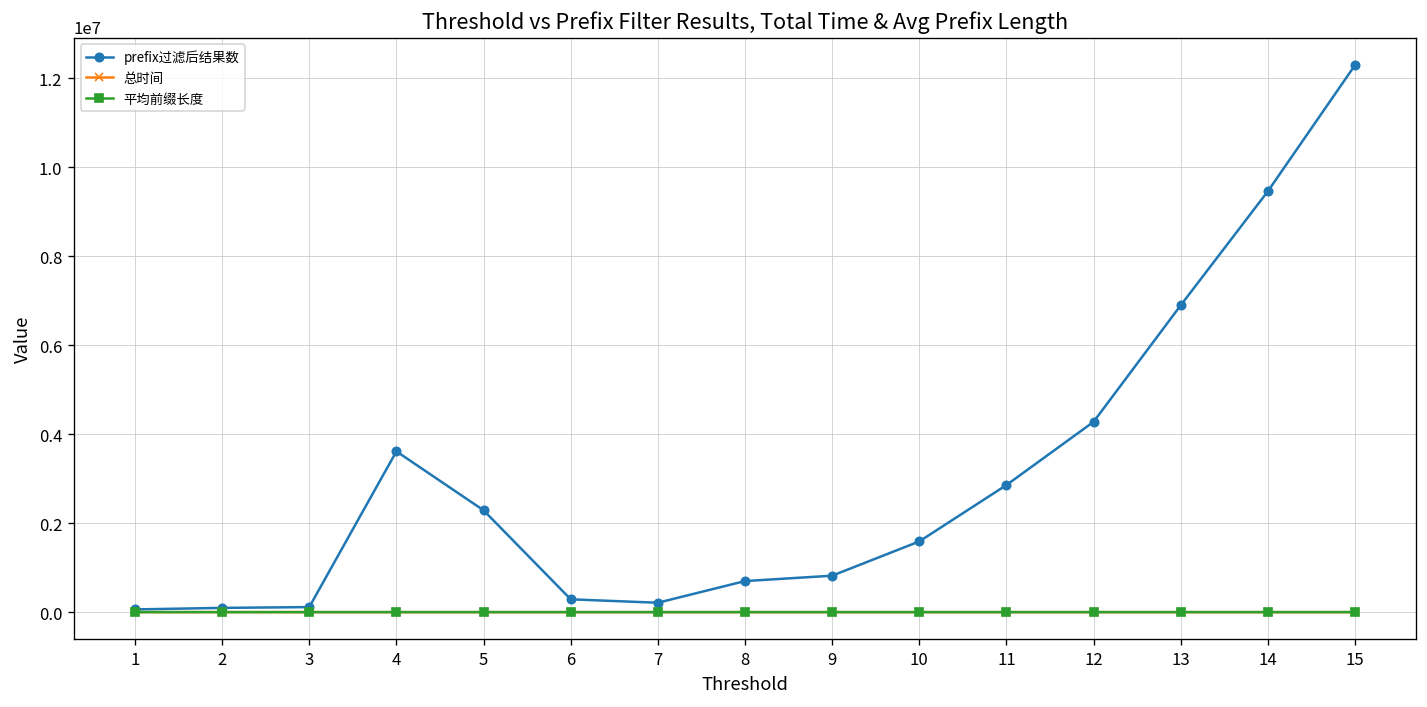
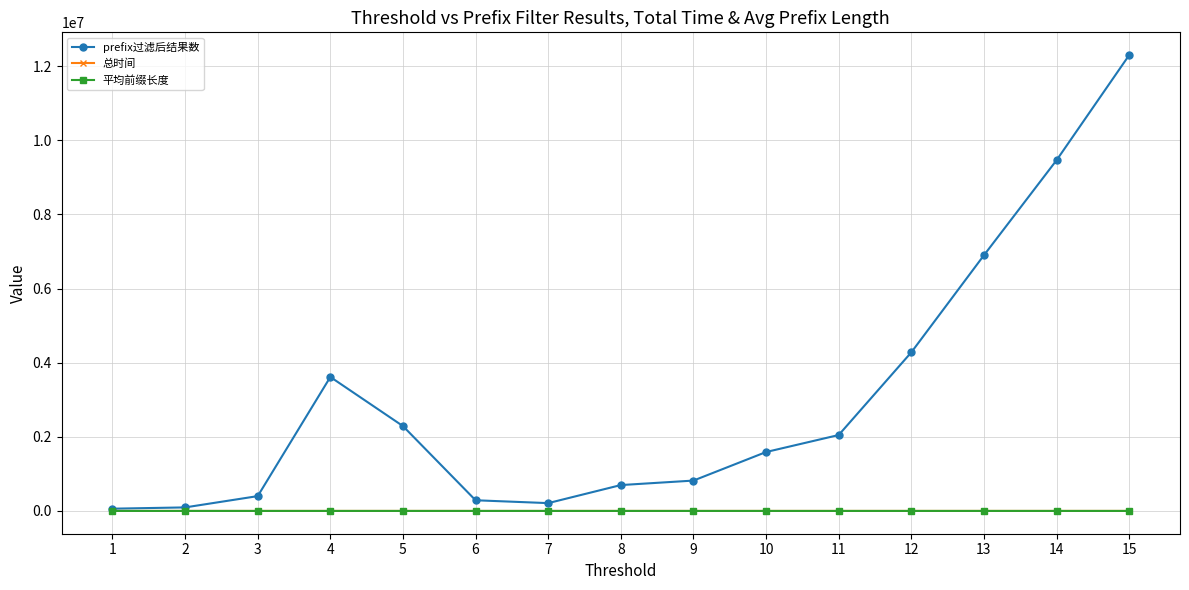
prefix过滤后结果数, 3: 100000 -> 400000
prefix过滤后结果数, 11: 2900000 -> 2000000
